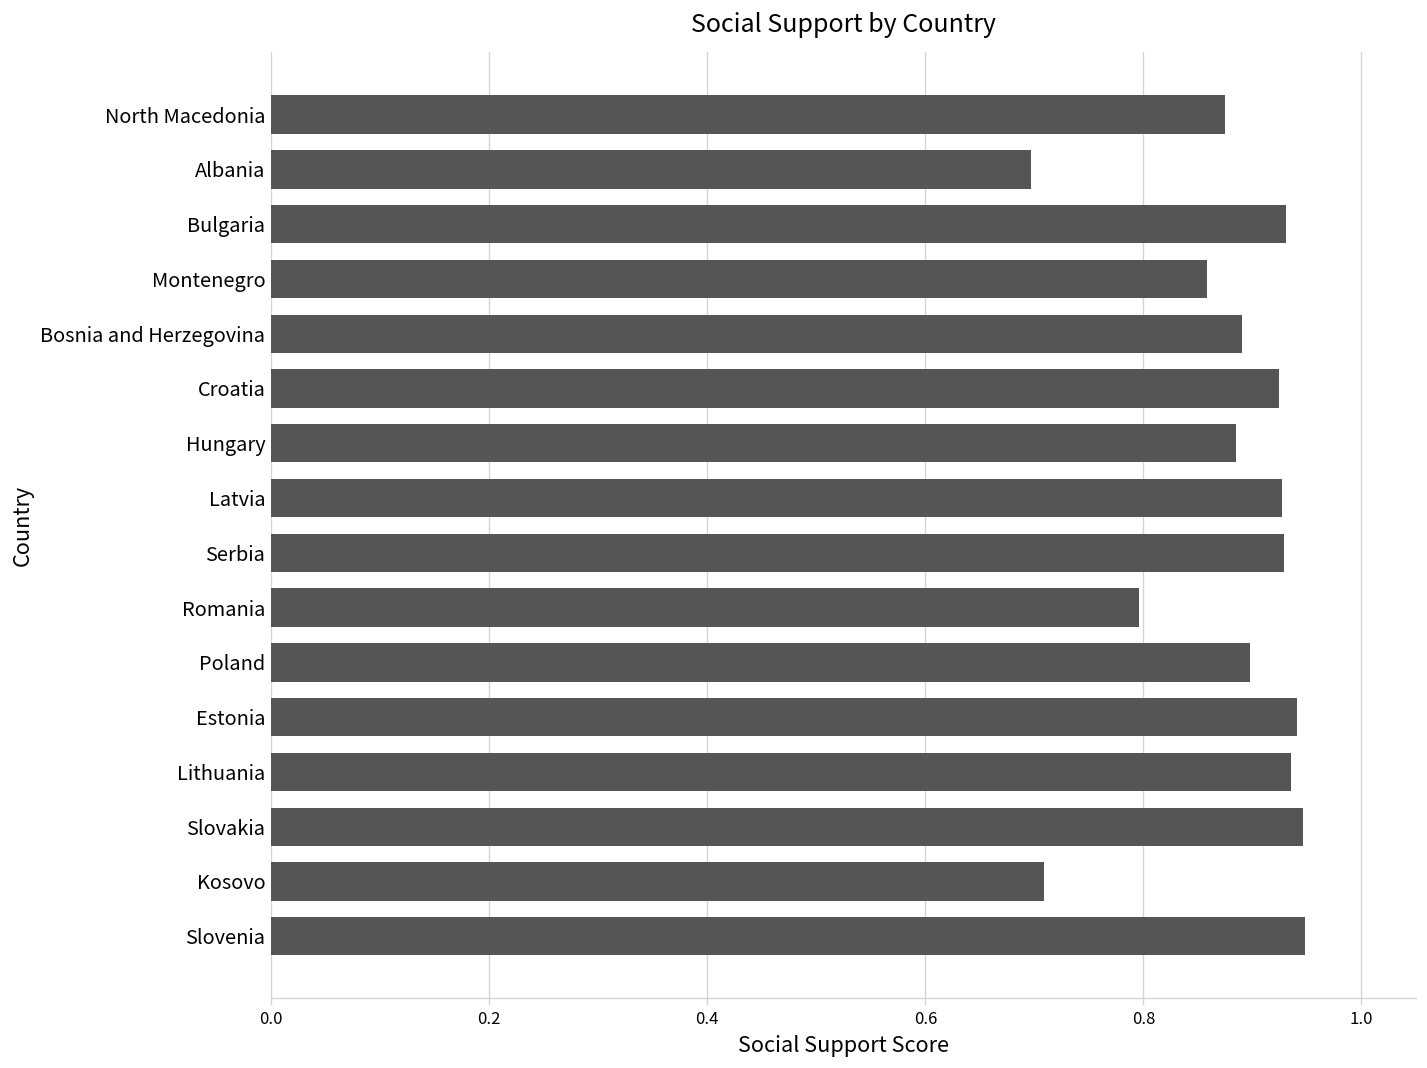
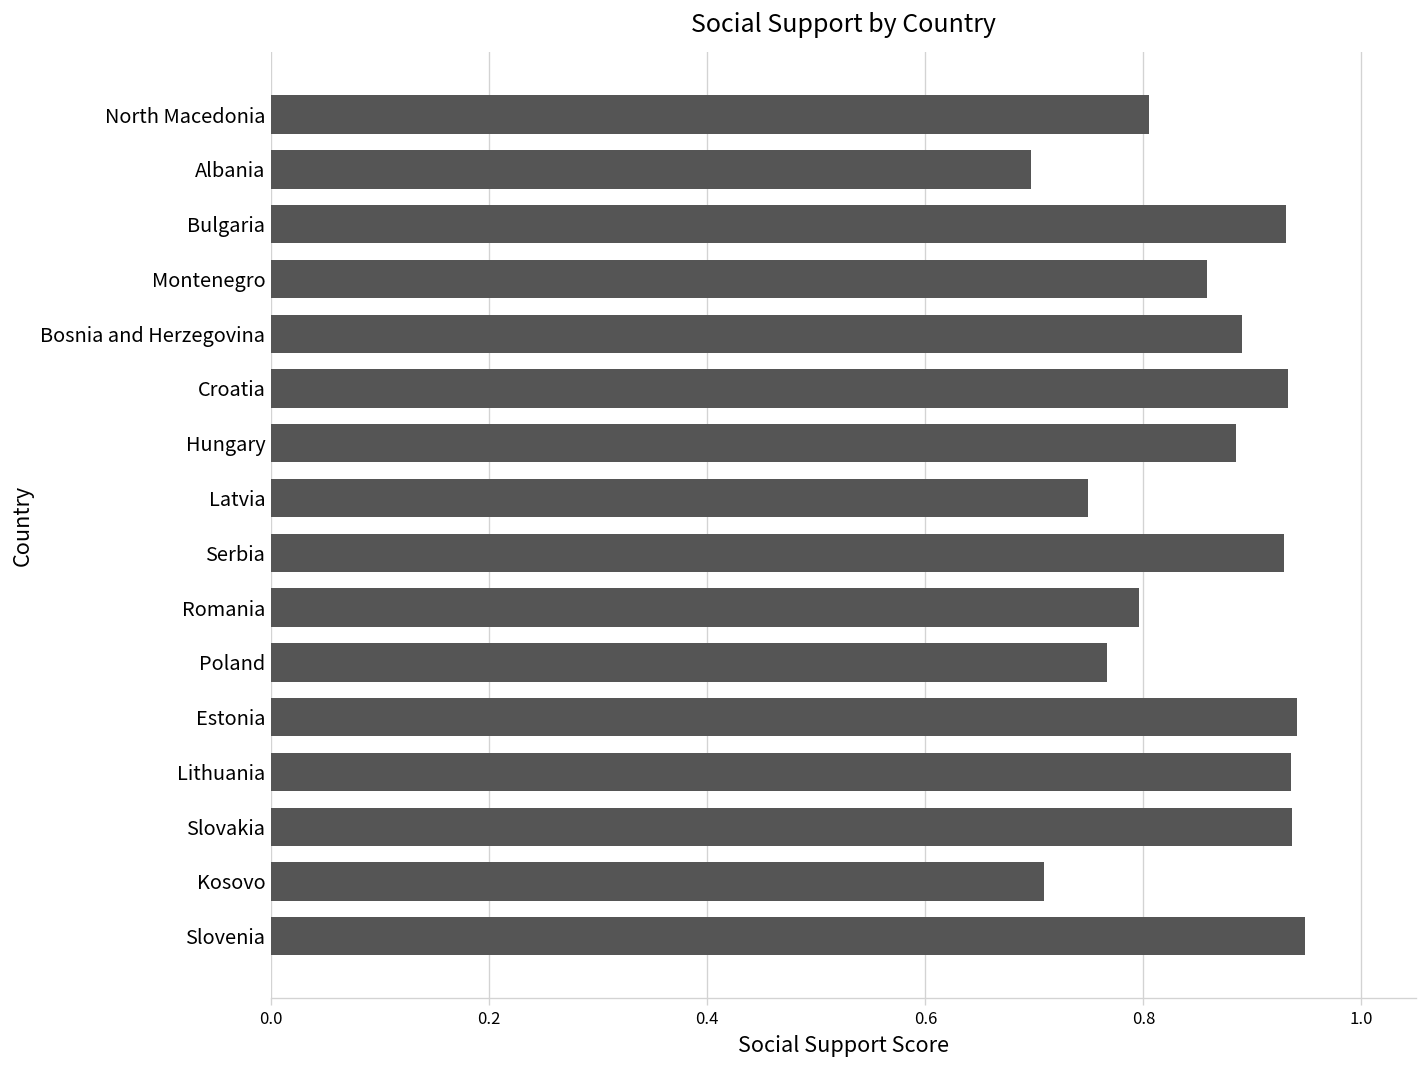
North Macedonia: 0.88 -> 0.81
Croatia: 0.92 -> 0.93
Latvia: 0.93 -> 0.75
Poland: 0.90 -> 0.77
Slovakia: 0.95 -> 0.94
